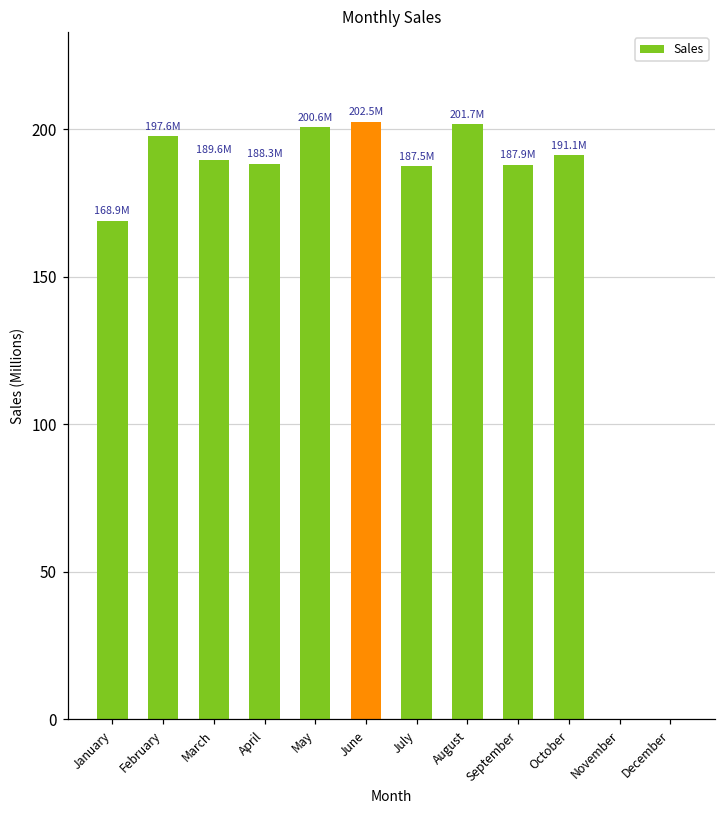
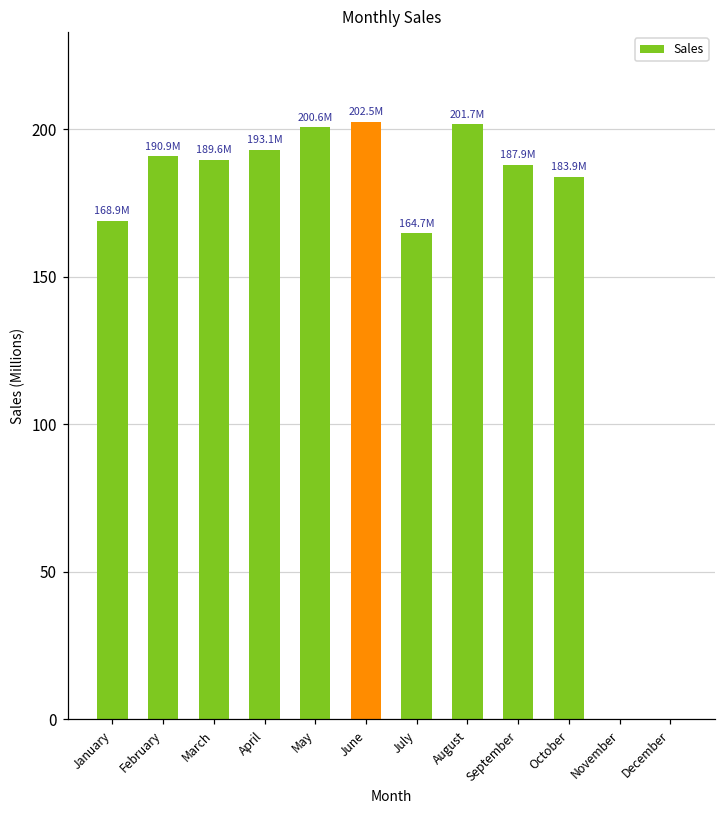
February: 197.6M -> 190.9M
April: 188.3M -> 193.1M
July: 187.5M -> 164.7M
October: 191.1M -> 183.9M
